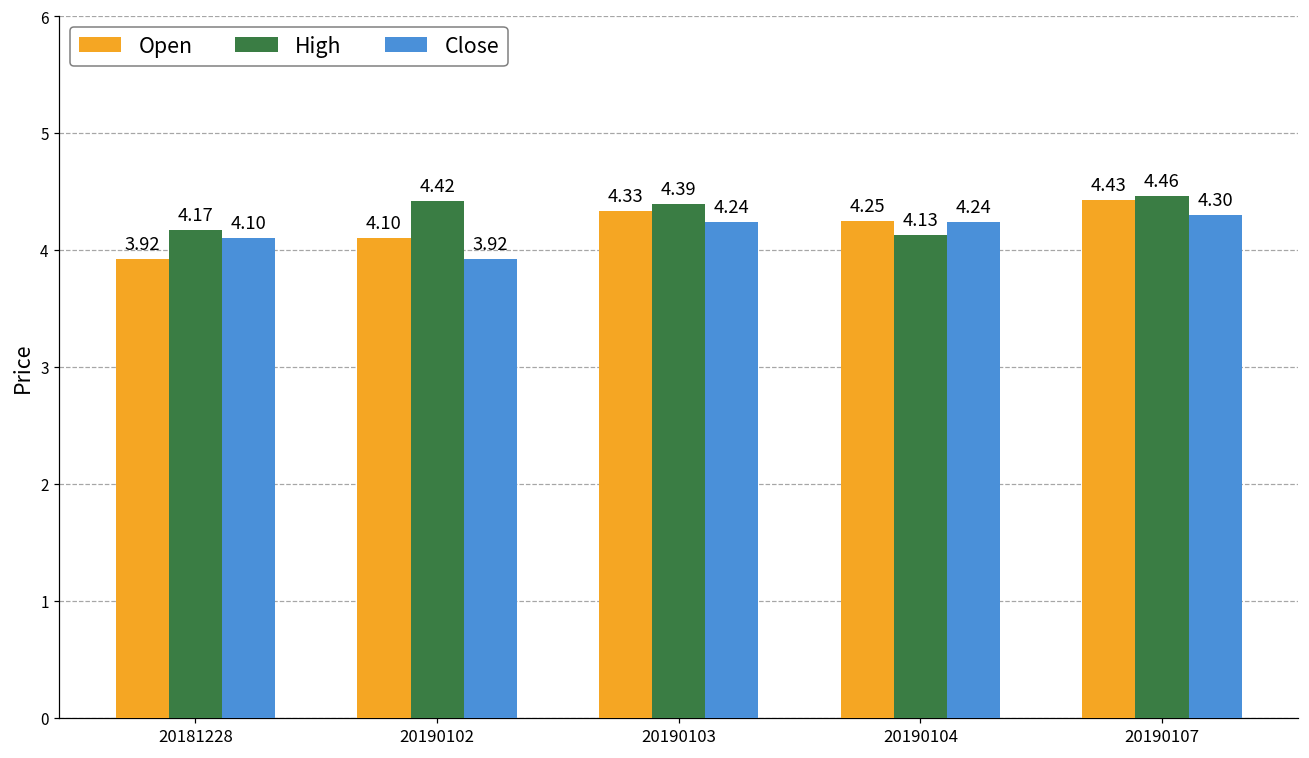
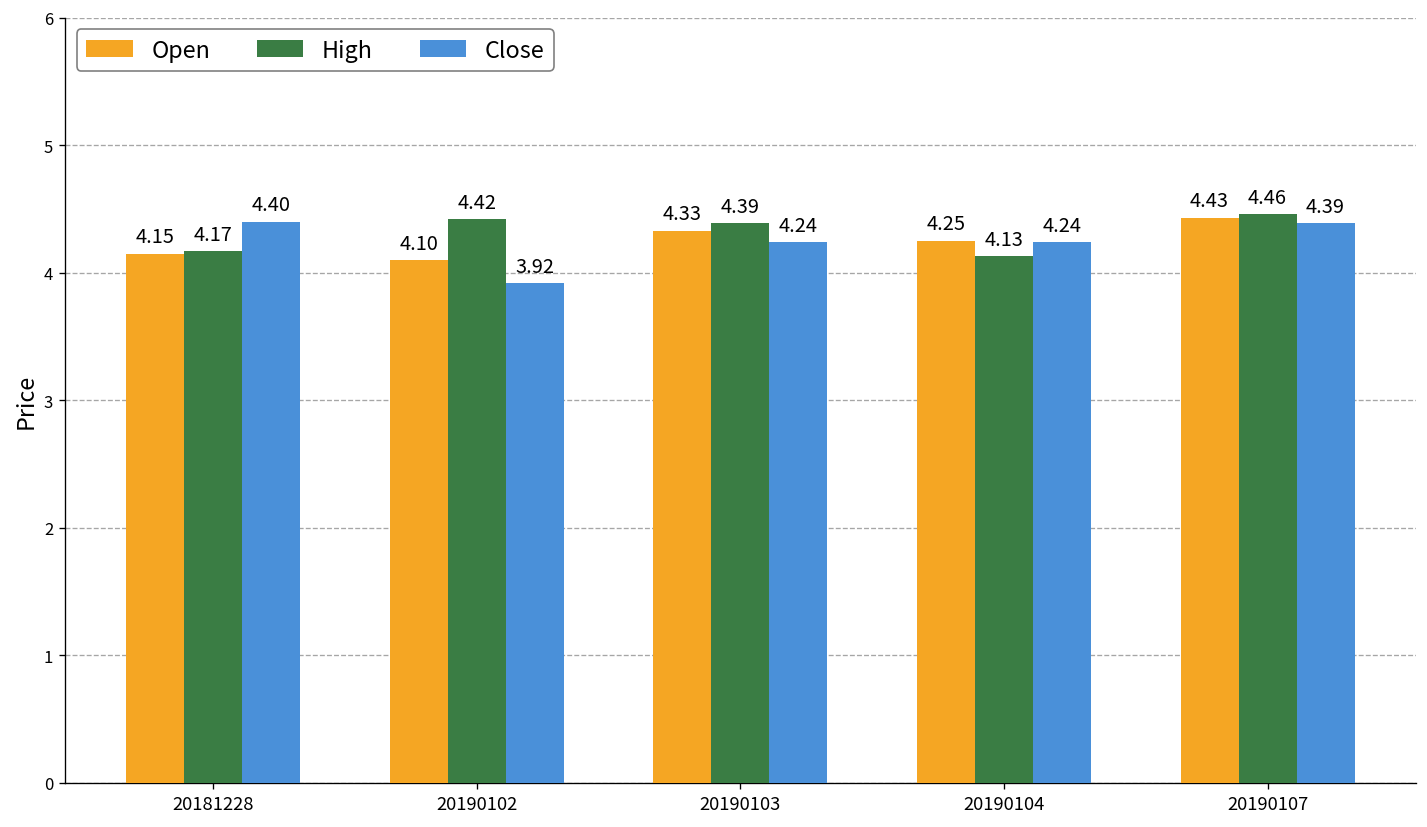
Open, 20181228: 3.92 -> 4.15
Close, 20181228: 4.10 -> 4.40
Close, 20190107: 4.30 -> 4.39
